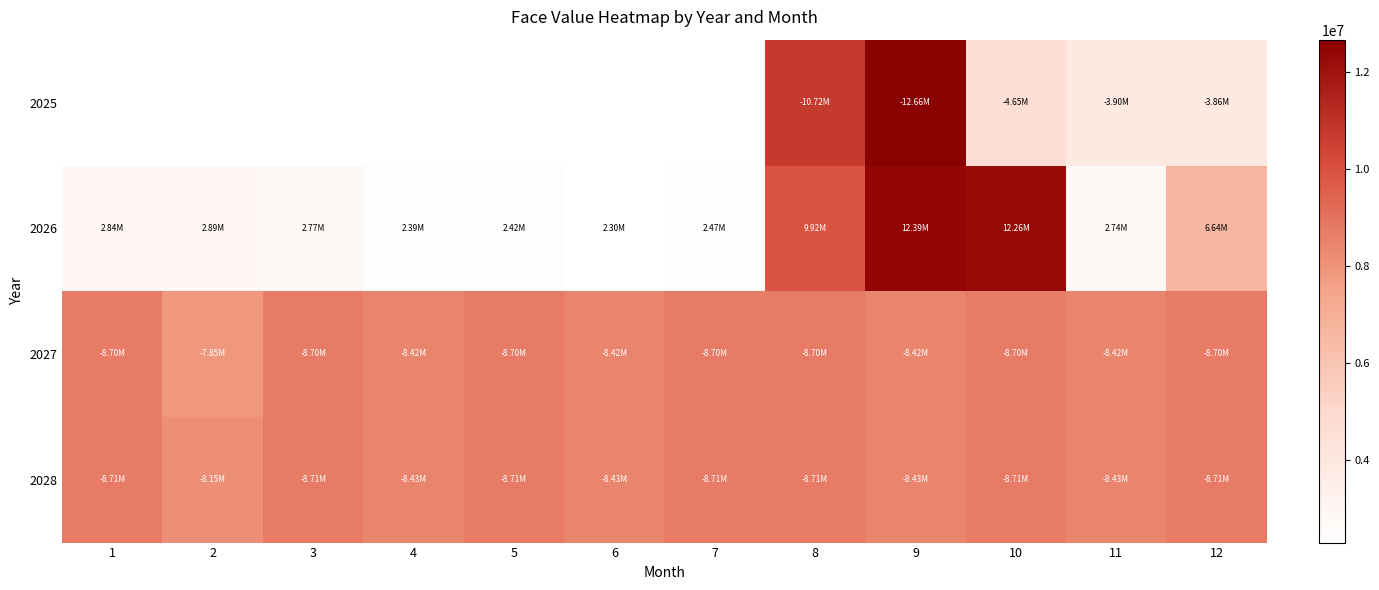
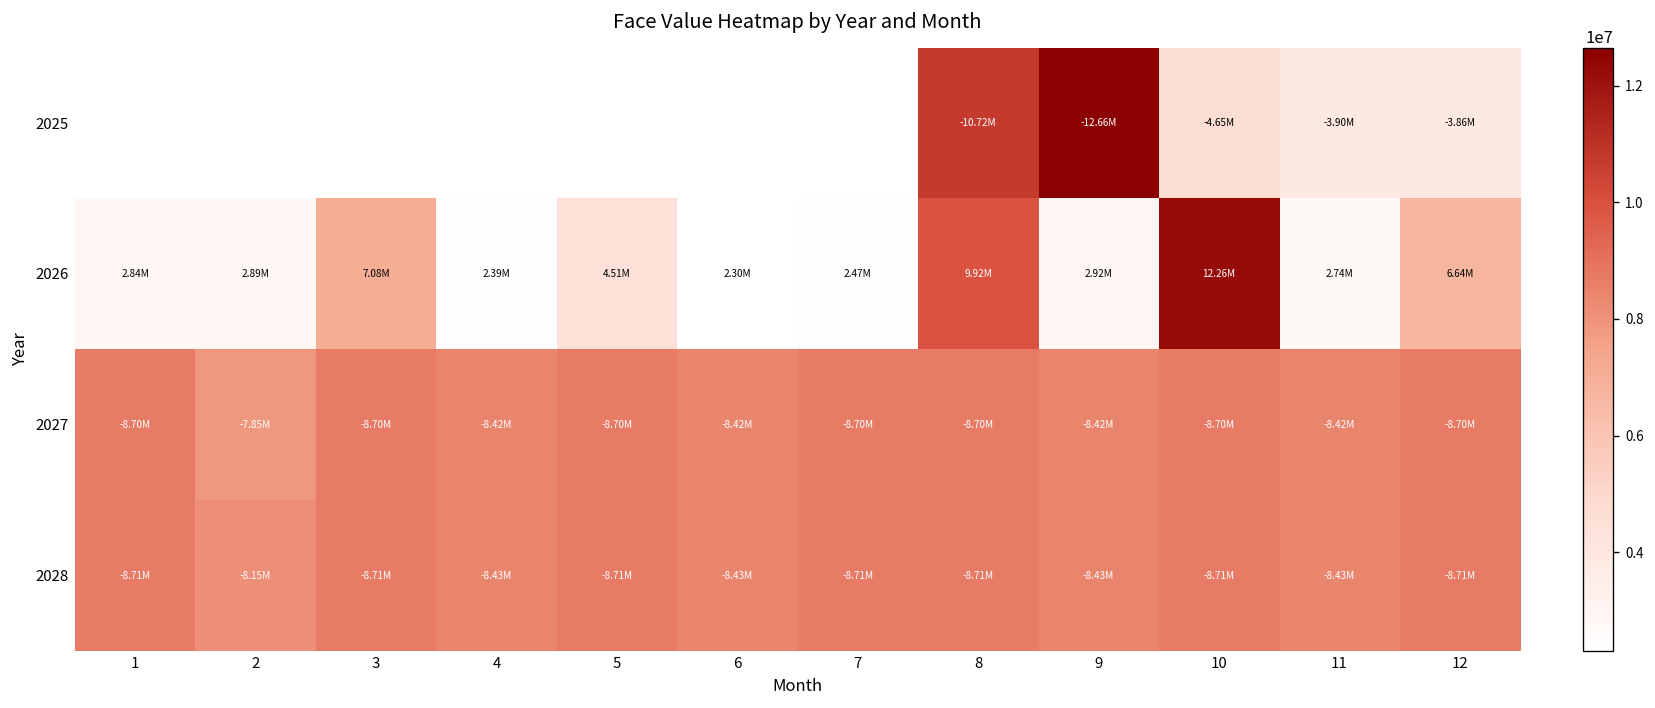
2026, 3: 2.77M -> 7.08M
2026, 5: 2.42M -> 4.51M
2026, 9: 12.39M -> 2.92M
